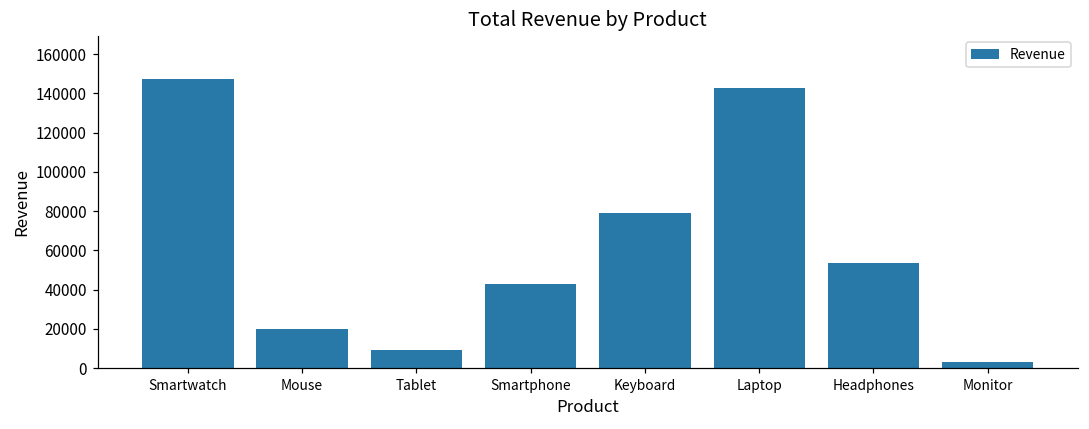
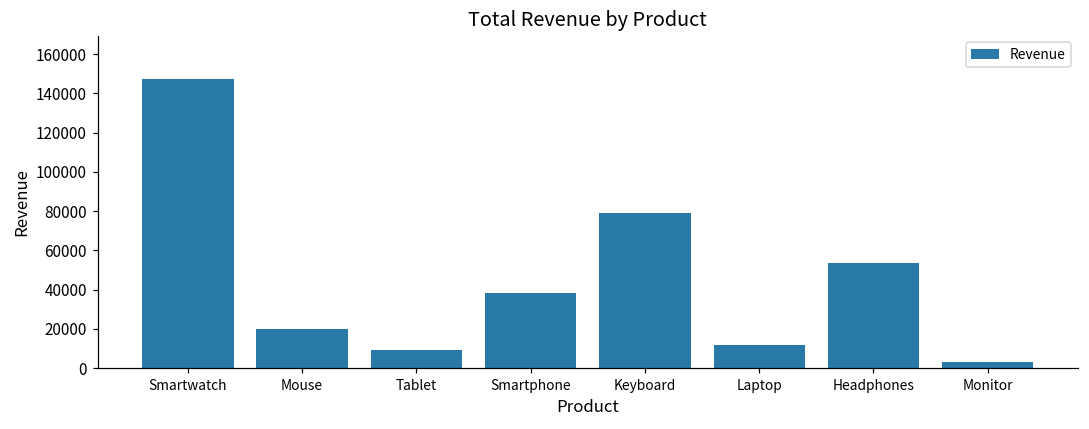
Smartphone: 43000 -> 38000
Laptop: 143000 -> 12000
